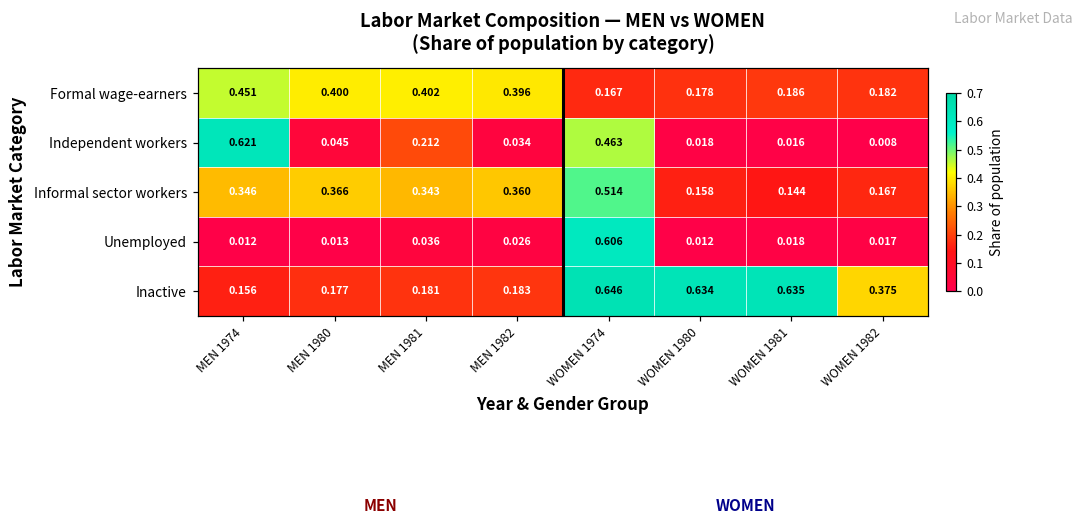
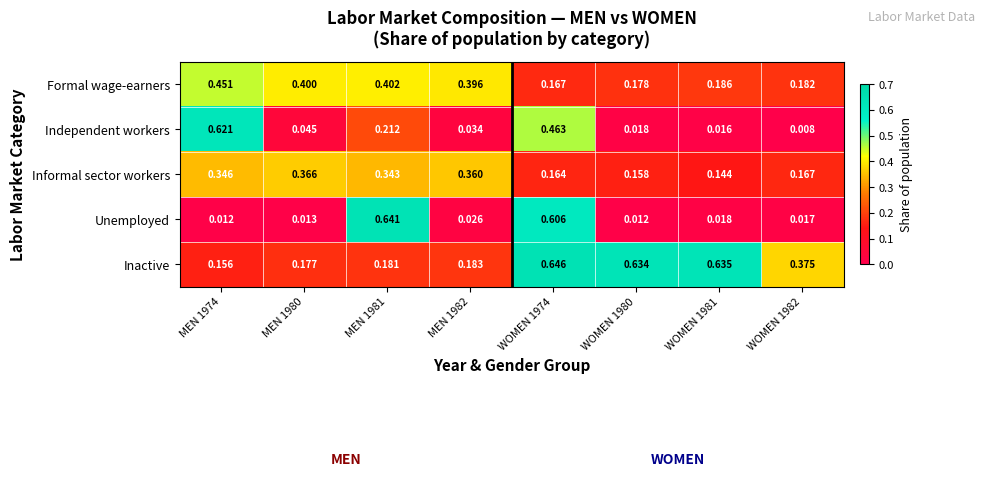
Informal sector workers, WOMEN 1974: 0.514 -> 0.164
Unemployed, MEN 1981: 0.036 -> 0.641
